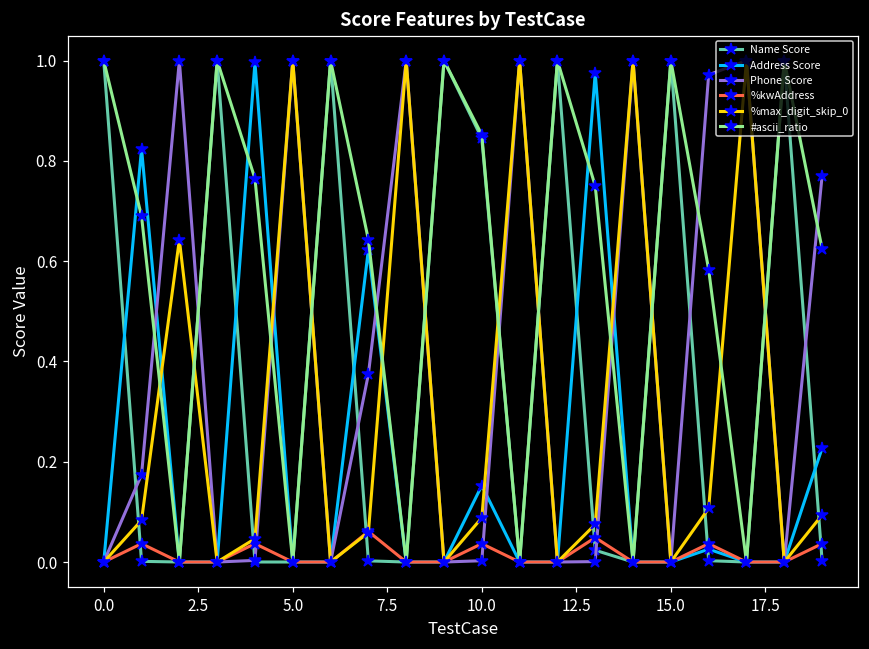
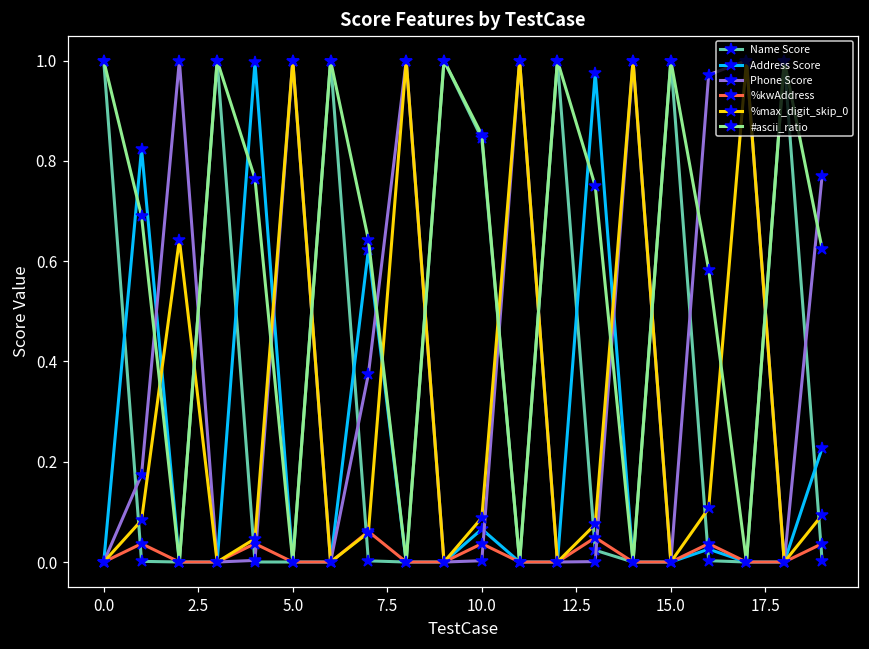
Address Score, 10.0: 0.15 -> 0.07
